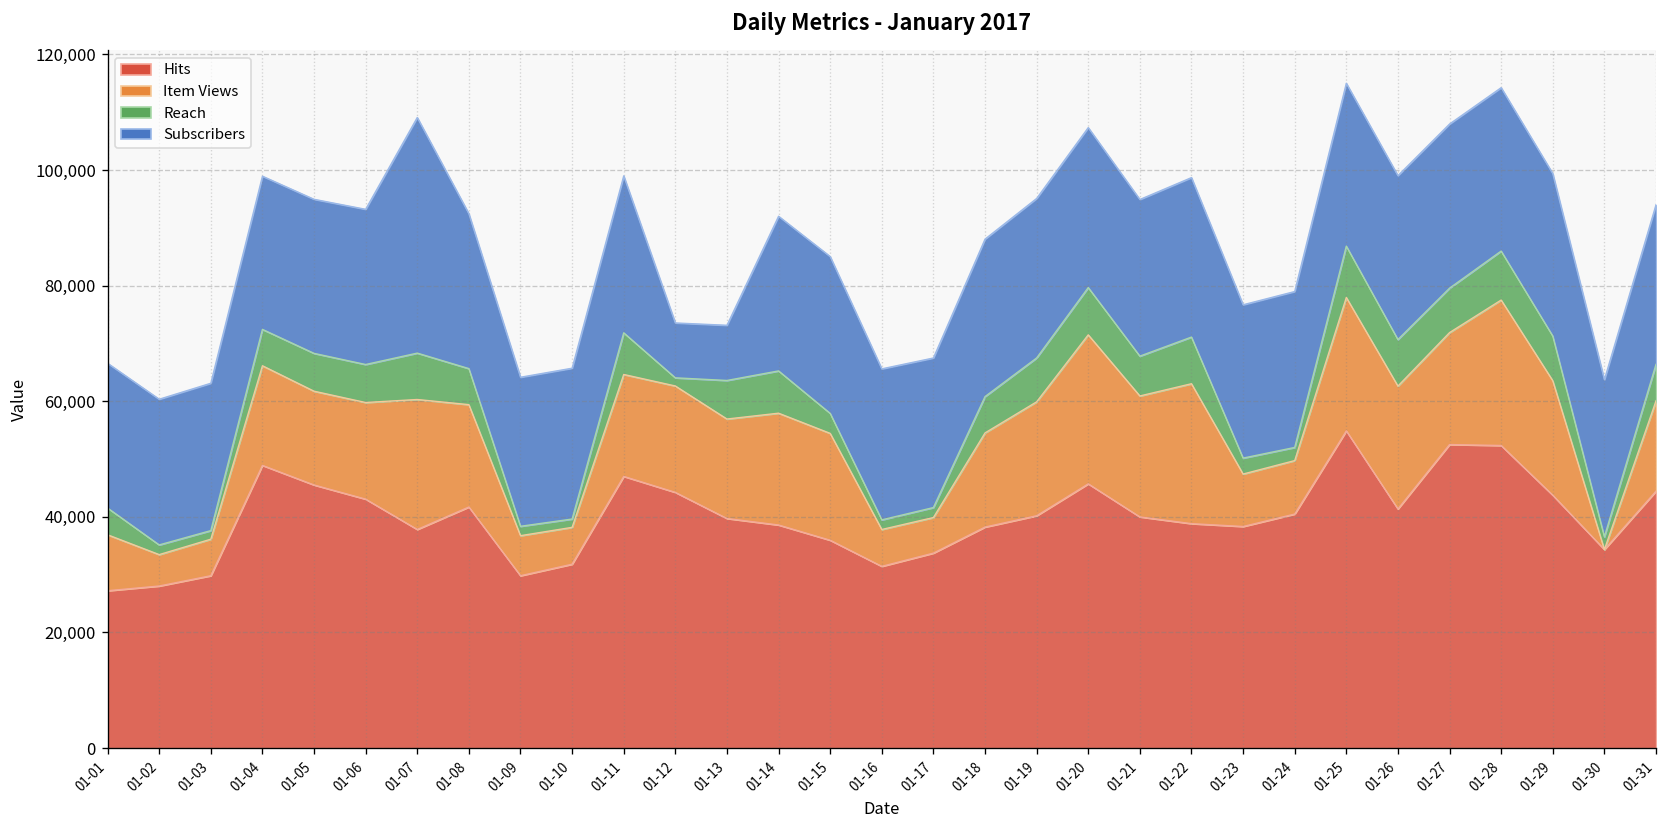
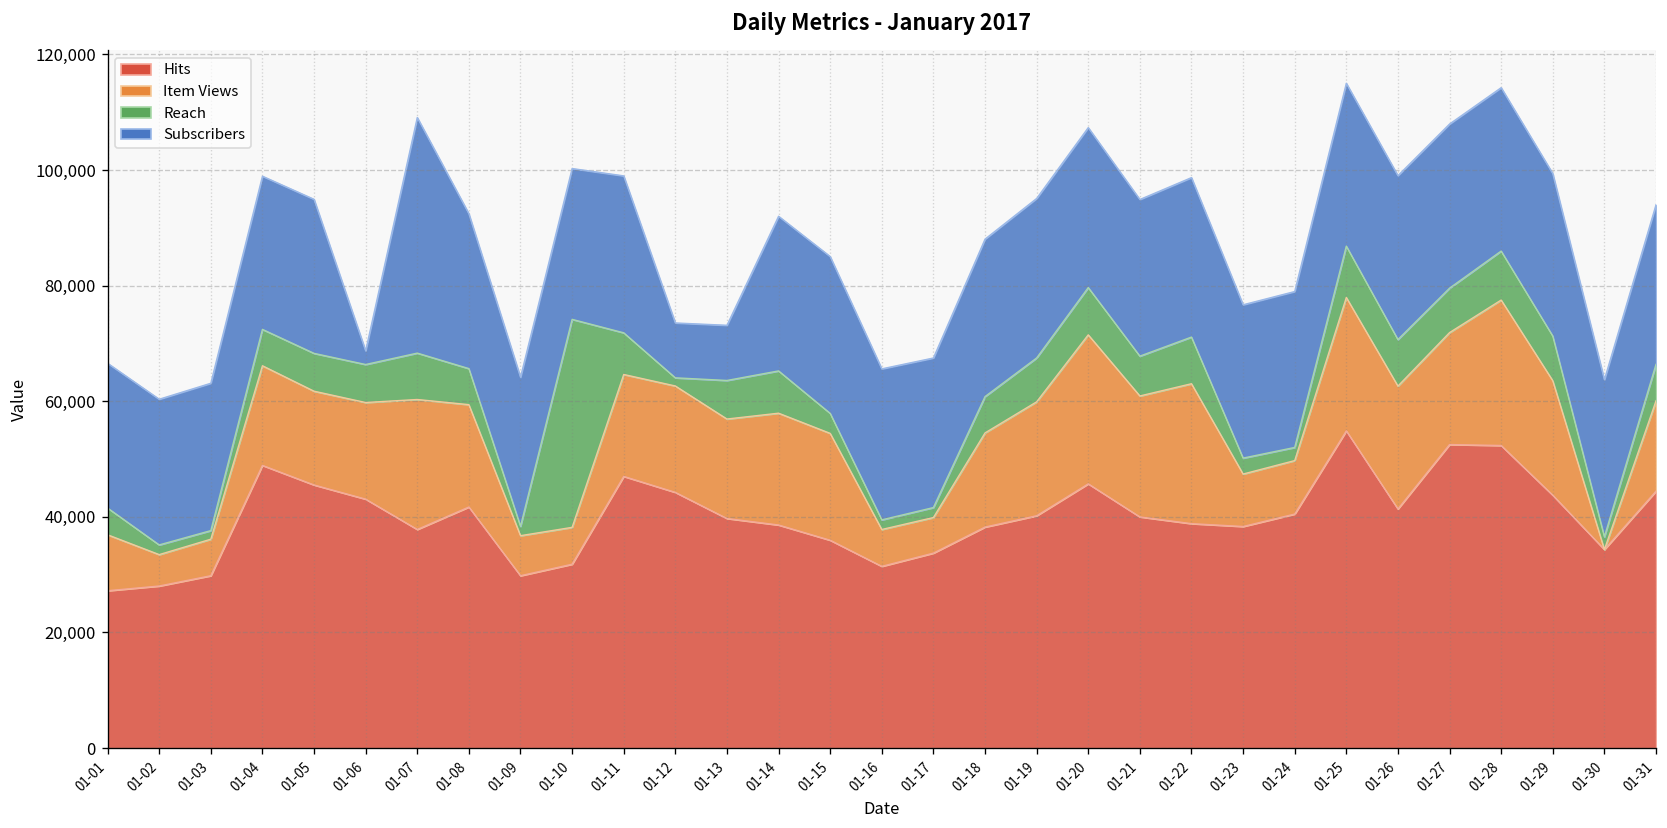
Subscribers, 01-06: 27,000 -> 2,000
Reach, 01-10: 1,000 -> 36,000
